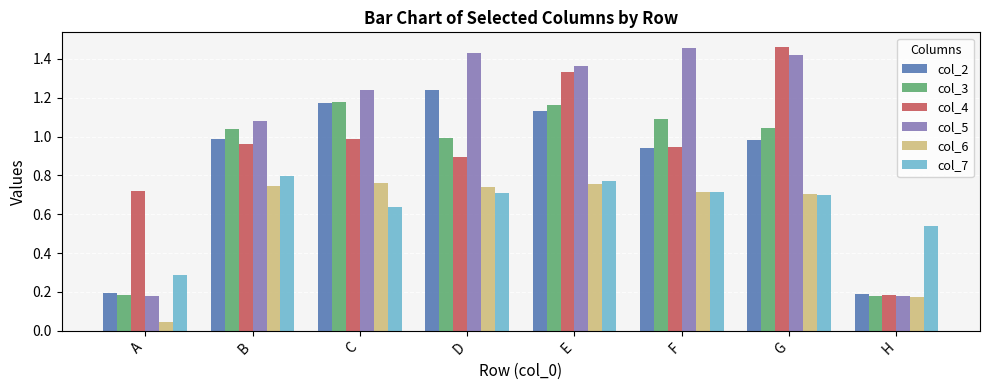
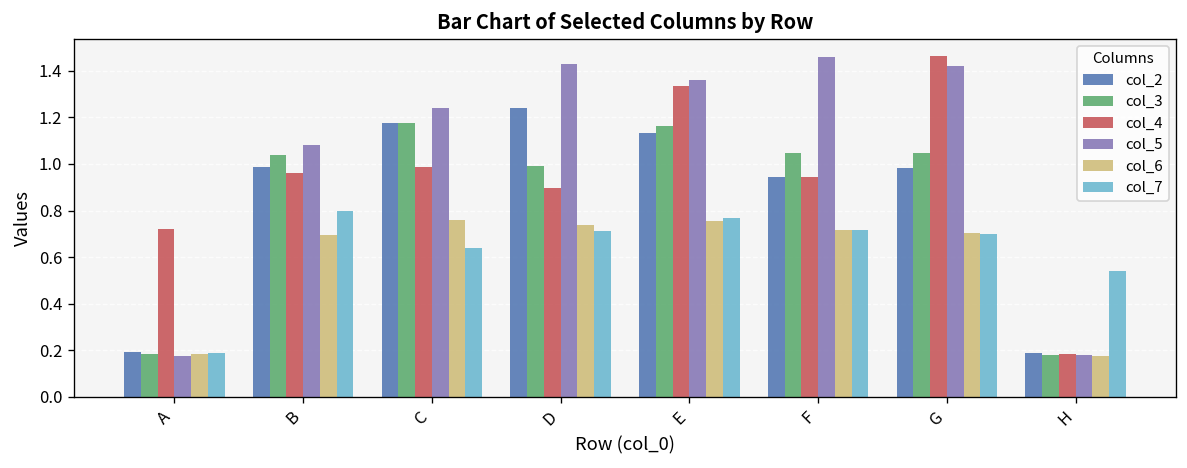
col_6, A: 0.05 -> 0.19
col_7, A: 0.29 -> 0.19
col_6, B: 0.75 -> 0.69
col_3, F: 1.09 -> 1.05
